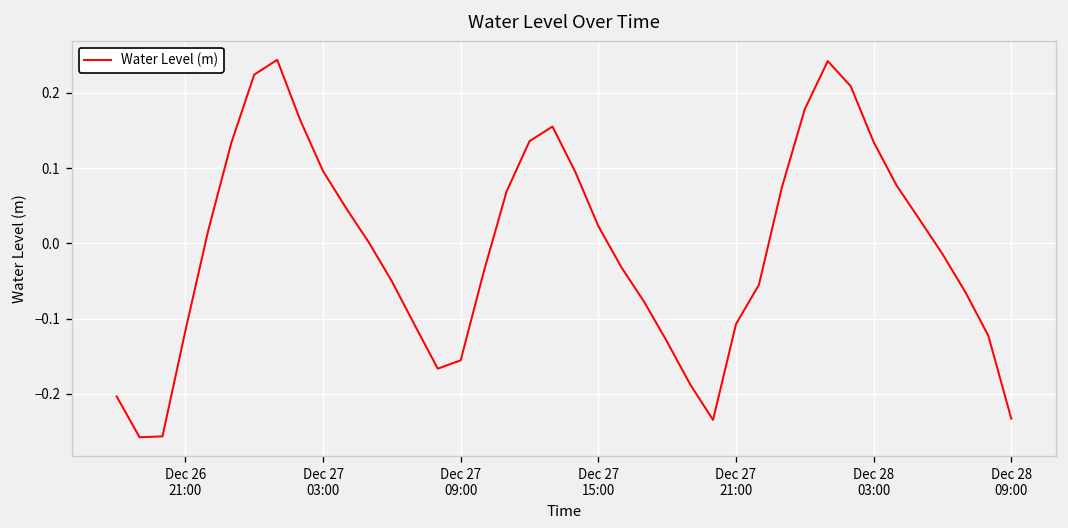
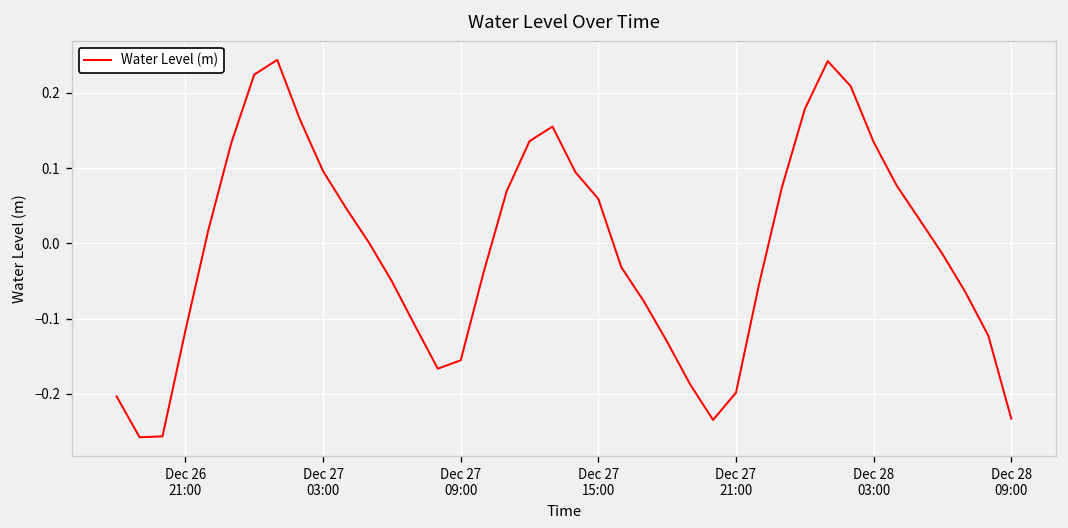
Dec 27 15:00: 0.02 -> 0.06
Dec 27 21:00: -0.11 -> -0.20
